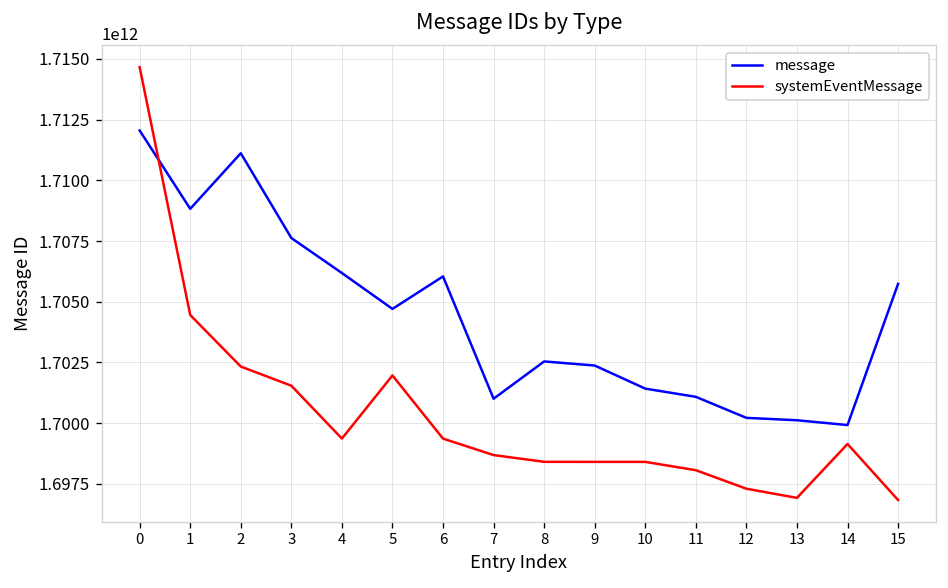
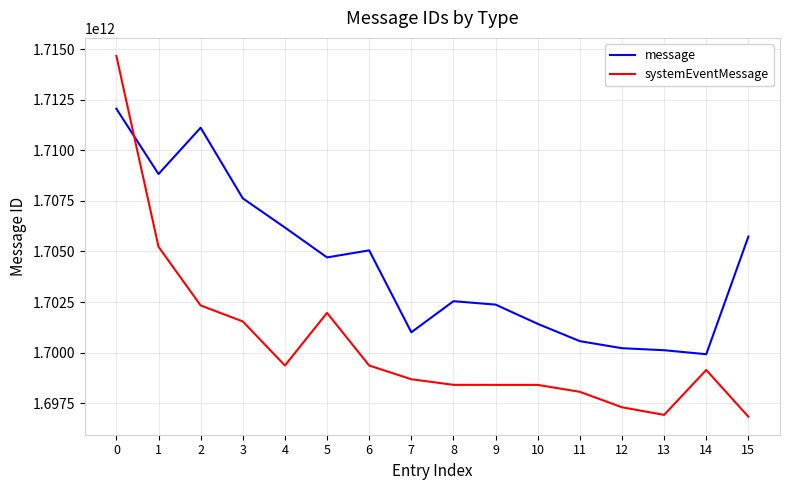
systemEventMessage, 1: 1704500000000 -> 1705200000000
message, 6: 1706000000000 -> 1705100000000
message, 11: 1701100000000 -> 1700600000000
